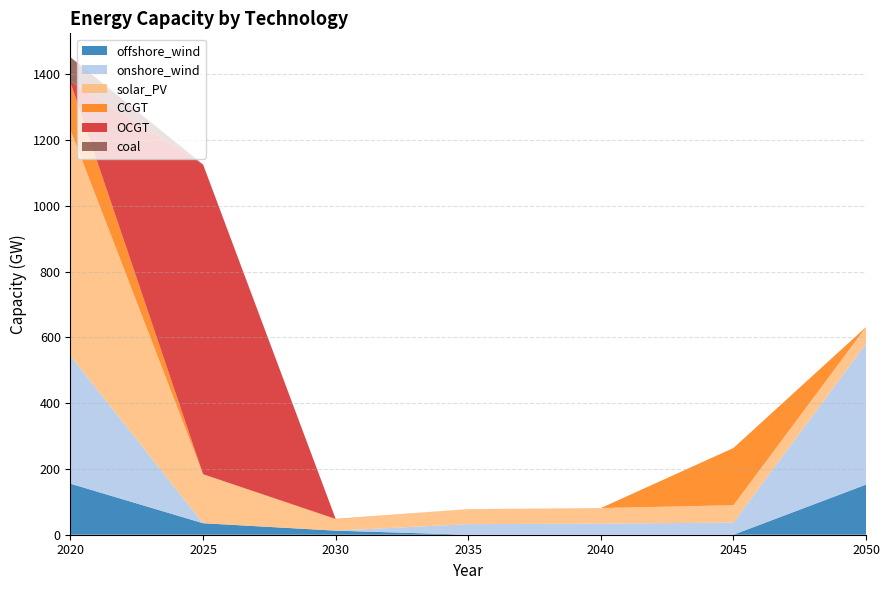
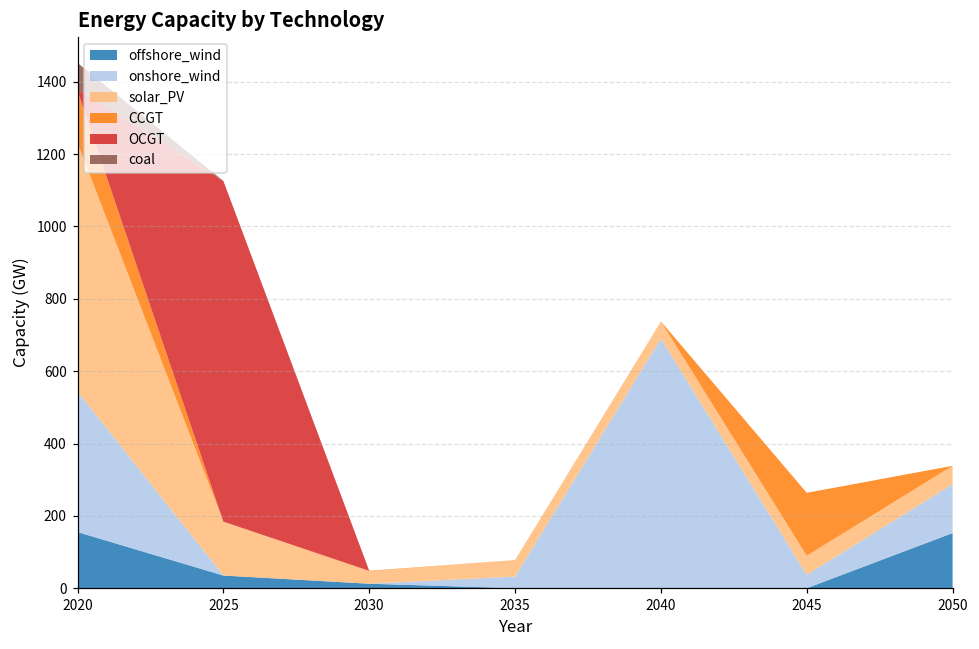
onshore_wind, 2040: 30 -> 690
onshore_wind, 2050: 430 -> 140
